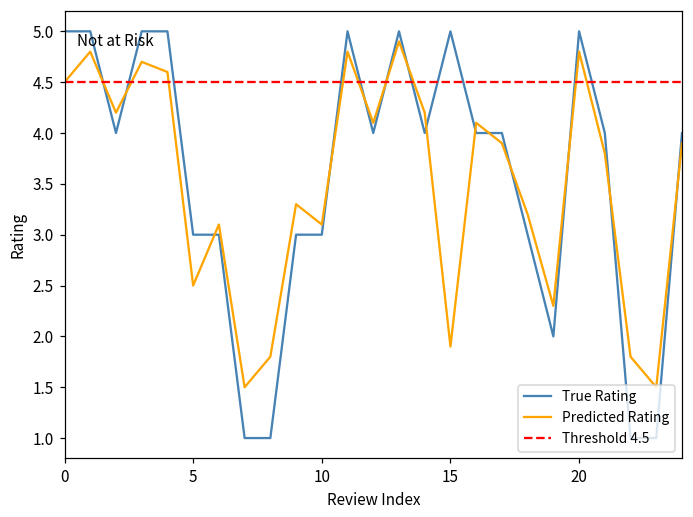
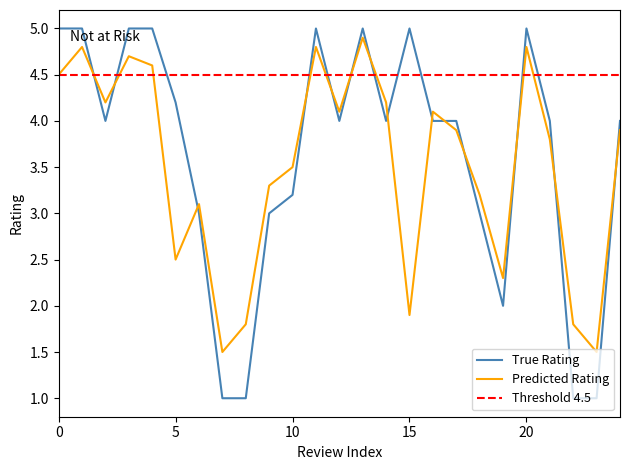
True Rating, 5: 3.0 -> 4.2
True Rating, 10: 3.0 -> 3.2
Predicted Rating, 10: 3.1 -> 3.5
